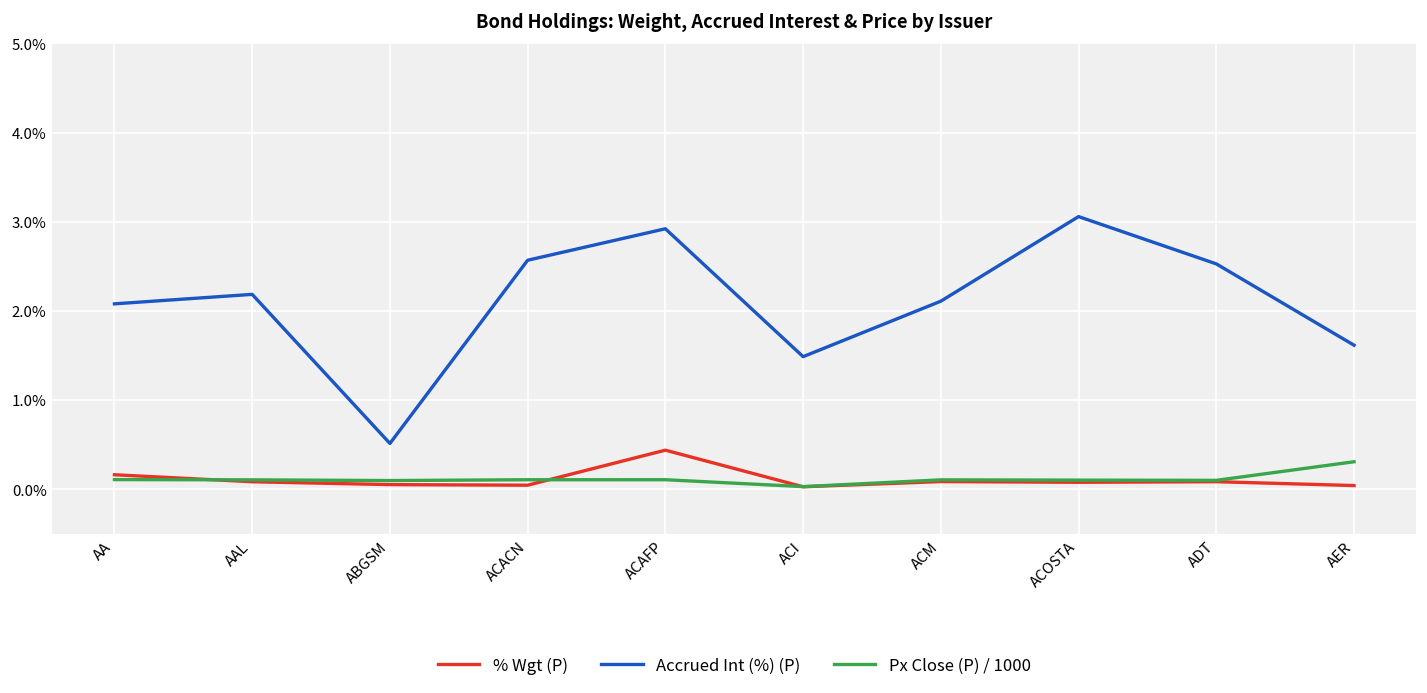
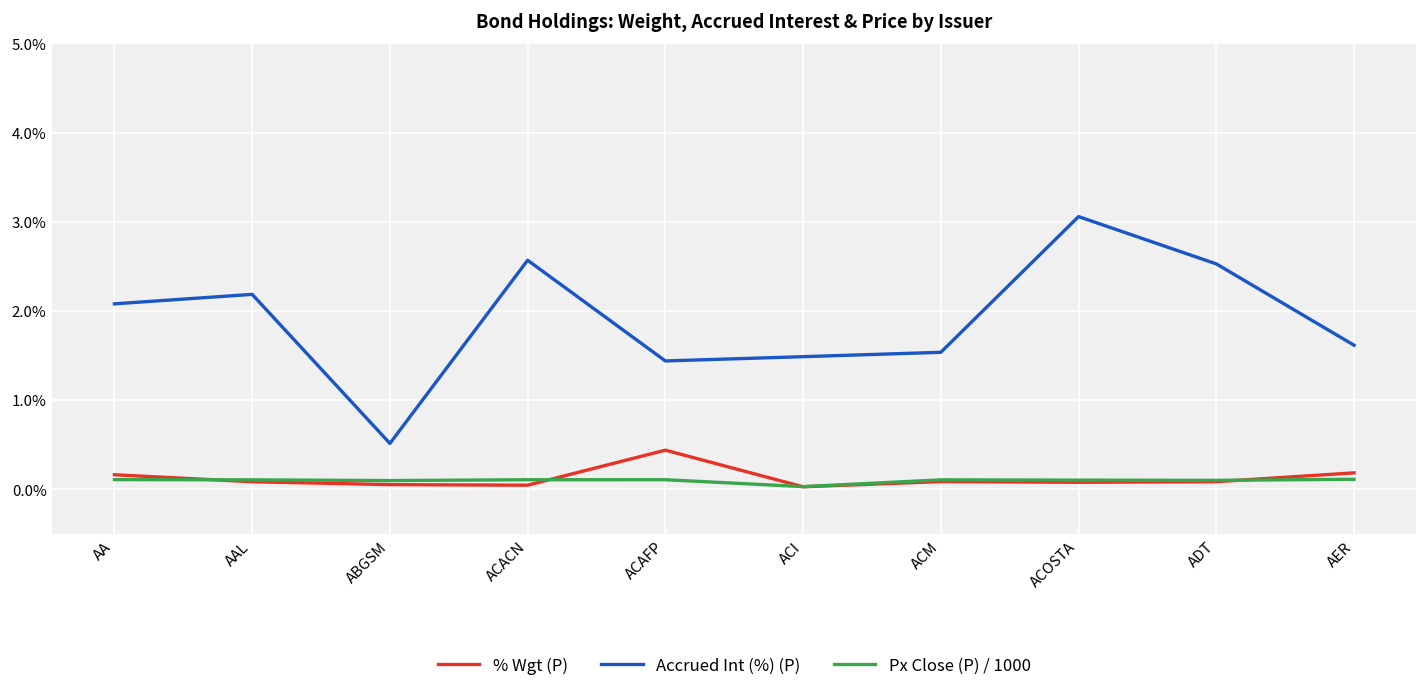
Accrued Int (%) (P), ACAFP: 2.9% -> 1.4%
Accrued Int (%) (P), ACM: 2.1% -> 1.5%
% Wgt (P), AER: 0.0% -> 0.2%
Px Close (P) / 1000, AER: 0.3% -> 0.1%
